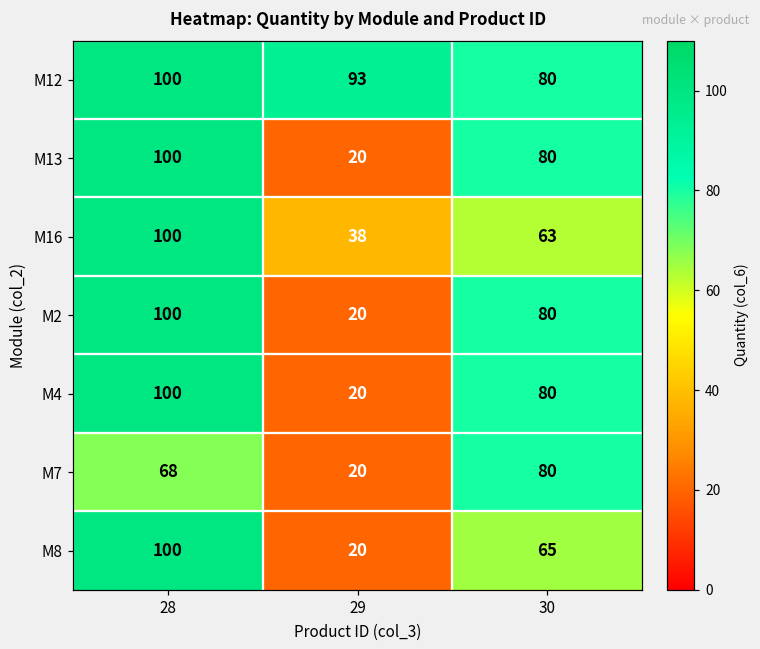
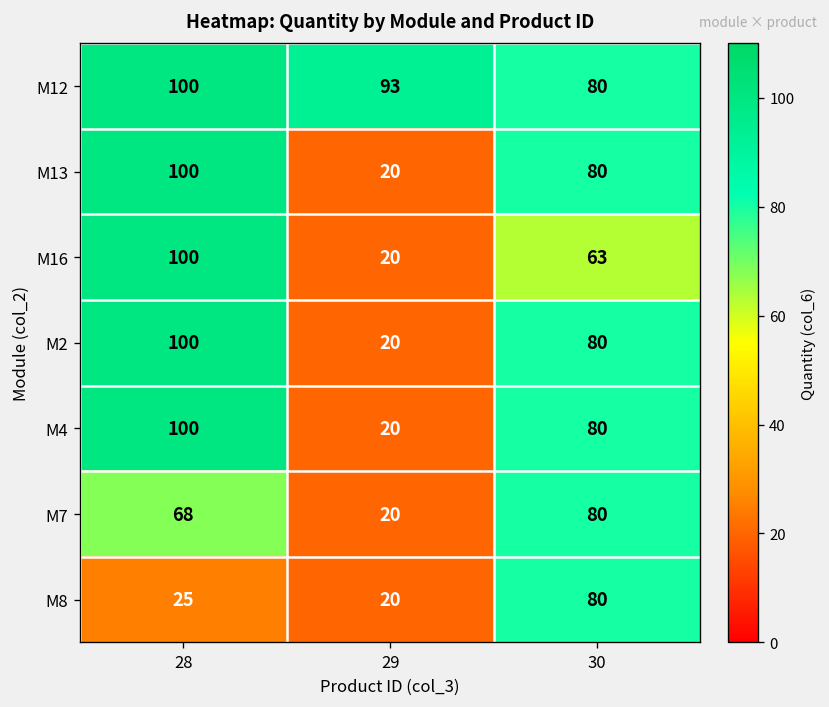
M16, 29: 38 -> 20
M8, 28: 100 -> 25
M8, 30: 65 -> 80
